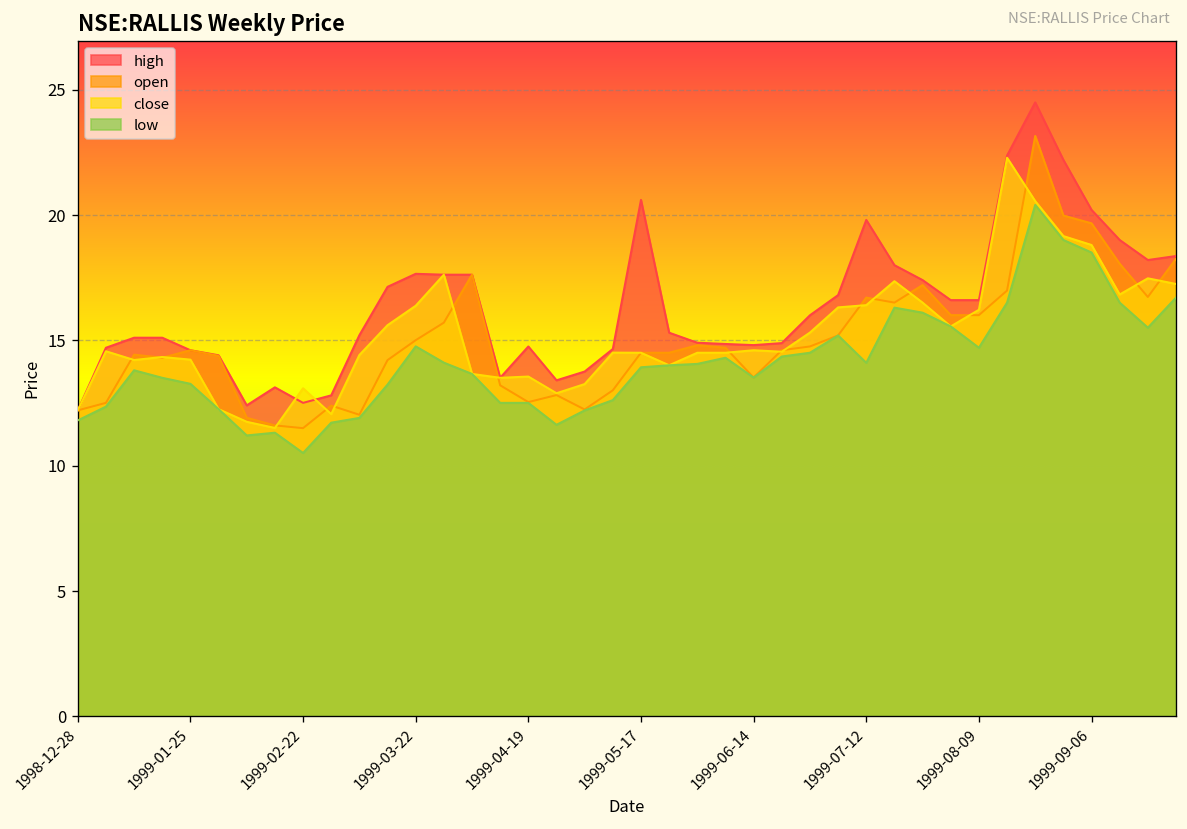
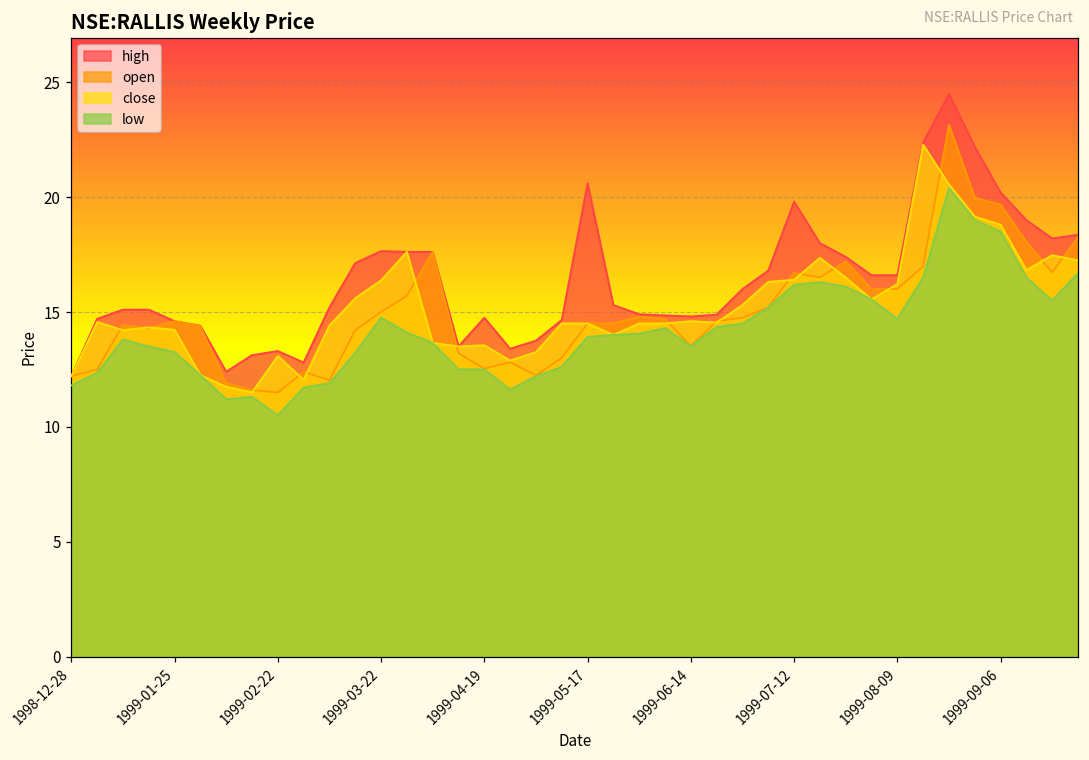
high, 1999-02-22: 12.5 -> 13.3
low, 1999-07-12: 14.1 -> 16.2
